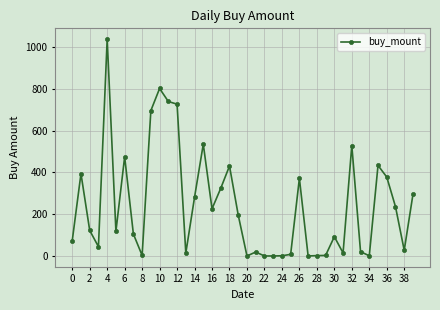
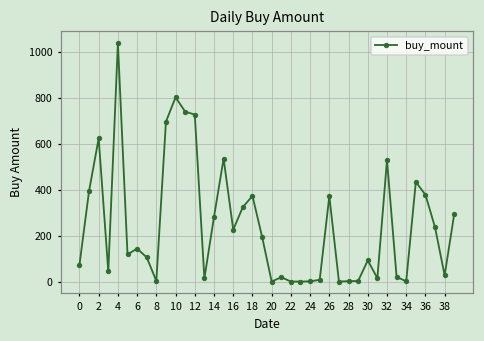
2: 120 -> 620
6: 480 -> 140
18: 430 -> 370
